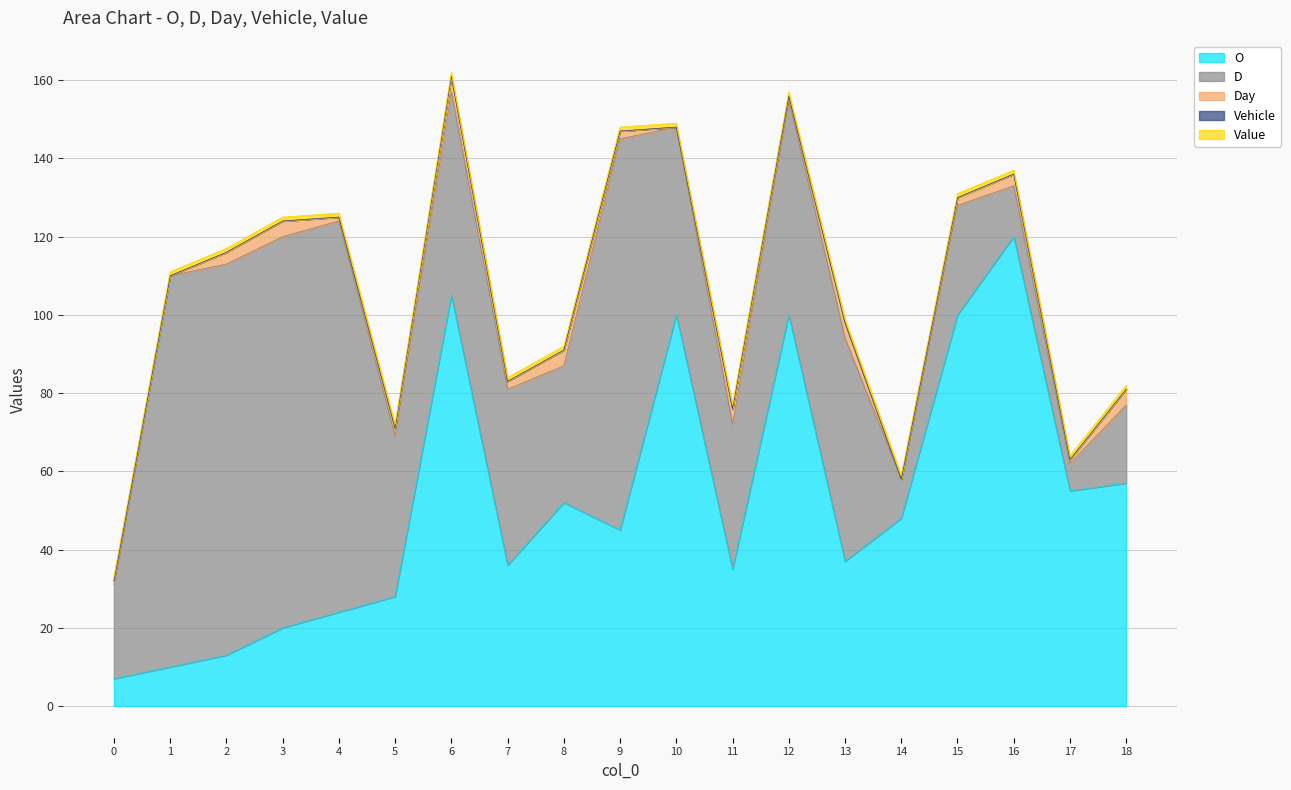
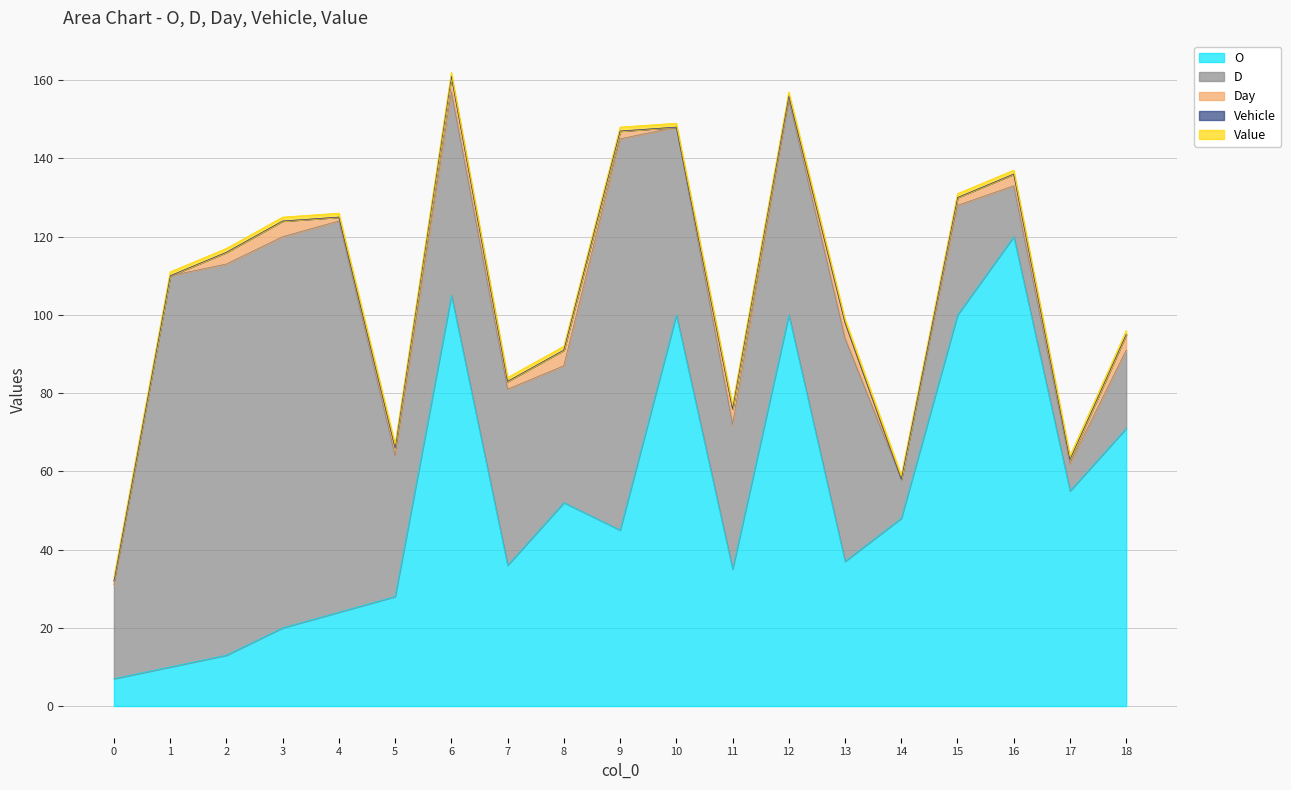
D, 5: 41 -> 36
O, 18: 57 -> 71
